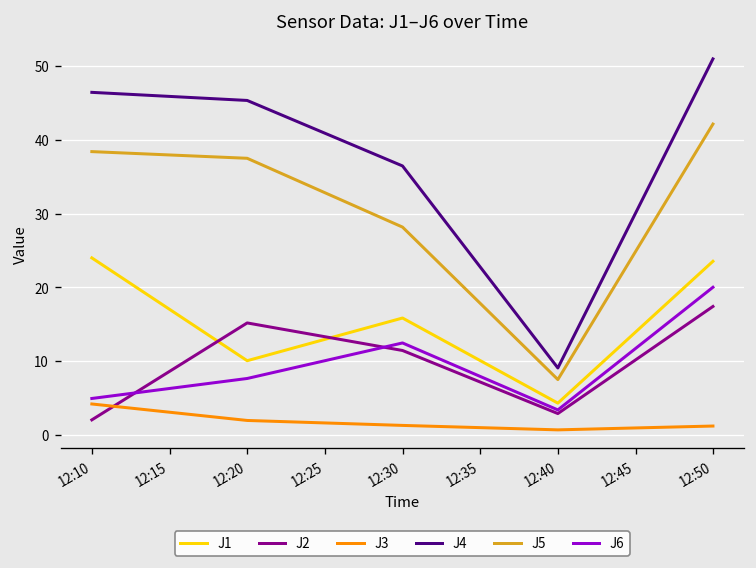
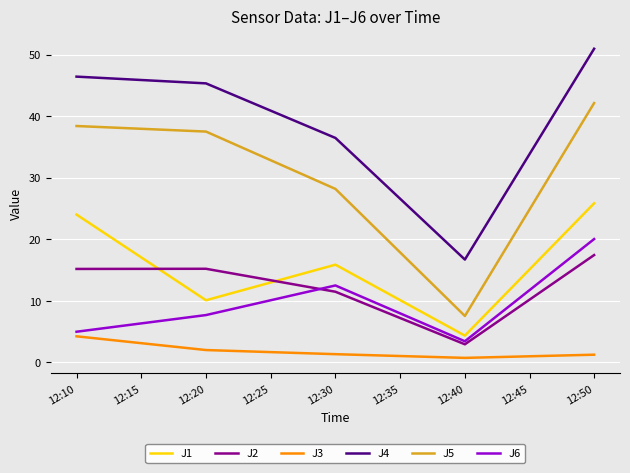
J2, 12:10: 2 -> 15
J4, 12:40: 9 -> 17
J1, 12:50: 24 -> 26
